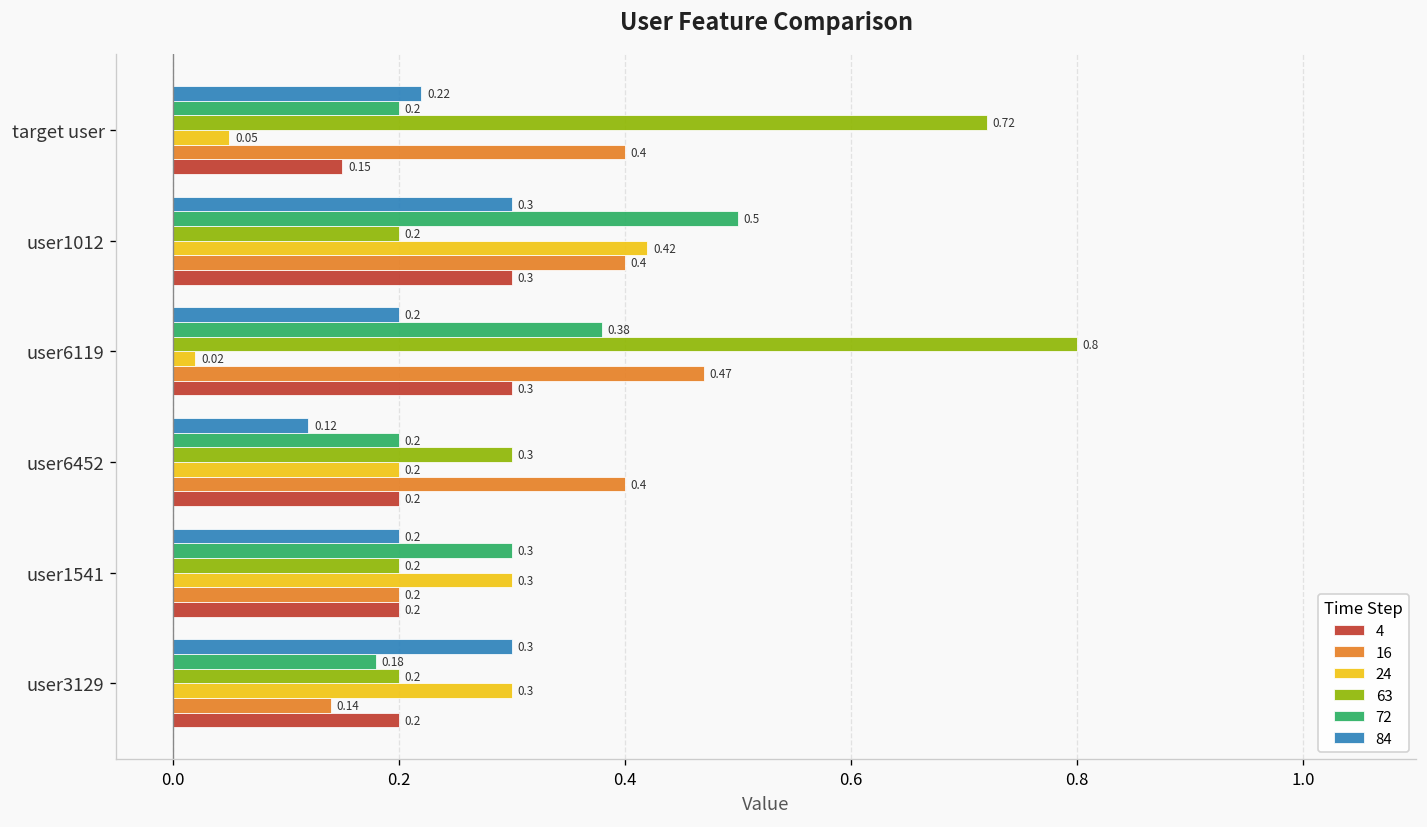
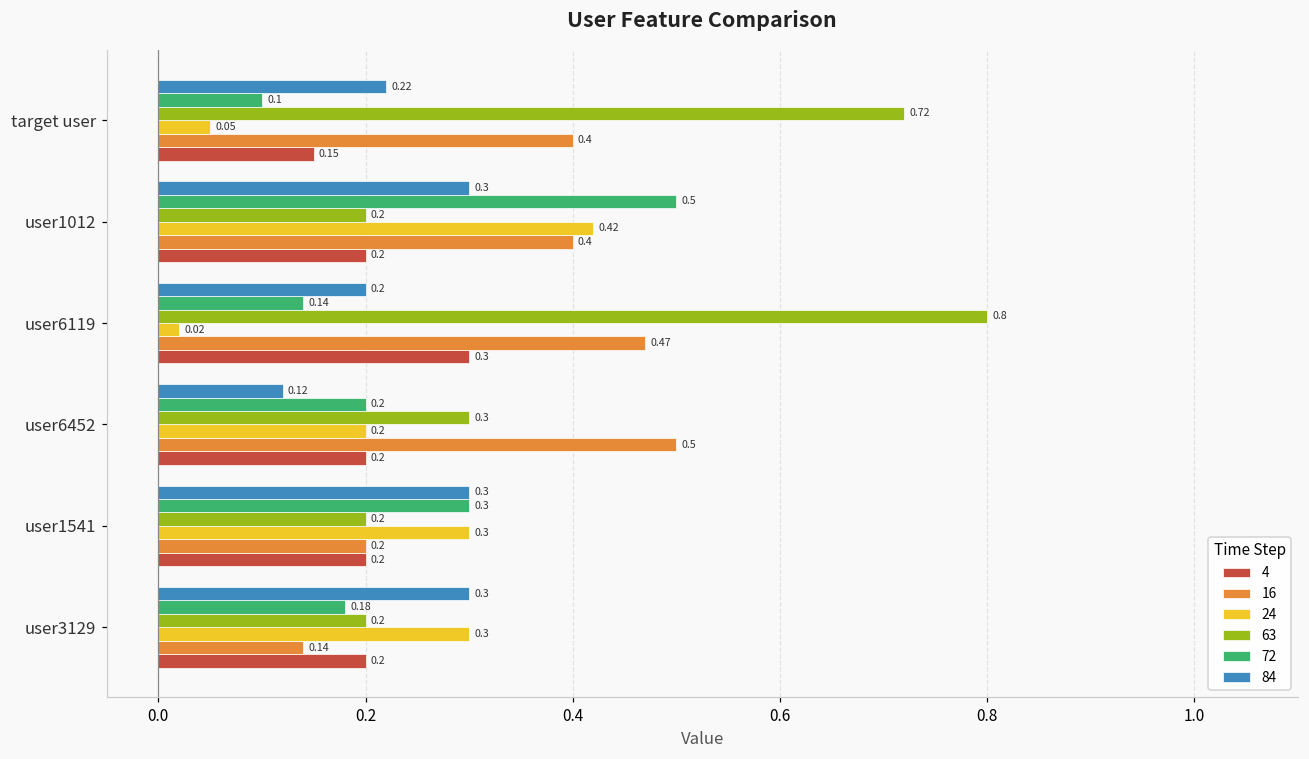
72, target user: 0.2 -> 0.1
4, user1012: 0.3 -> 0.2
72, user6119: 0.38 -> 0.14
16, user6452: 0.4 -> 0.5
84, user1541: 0.2 -> 0.3
